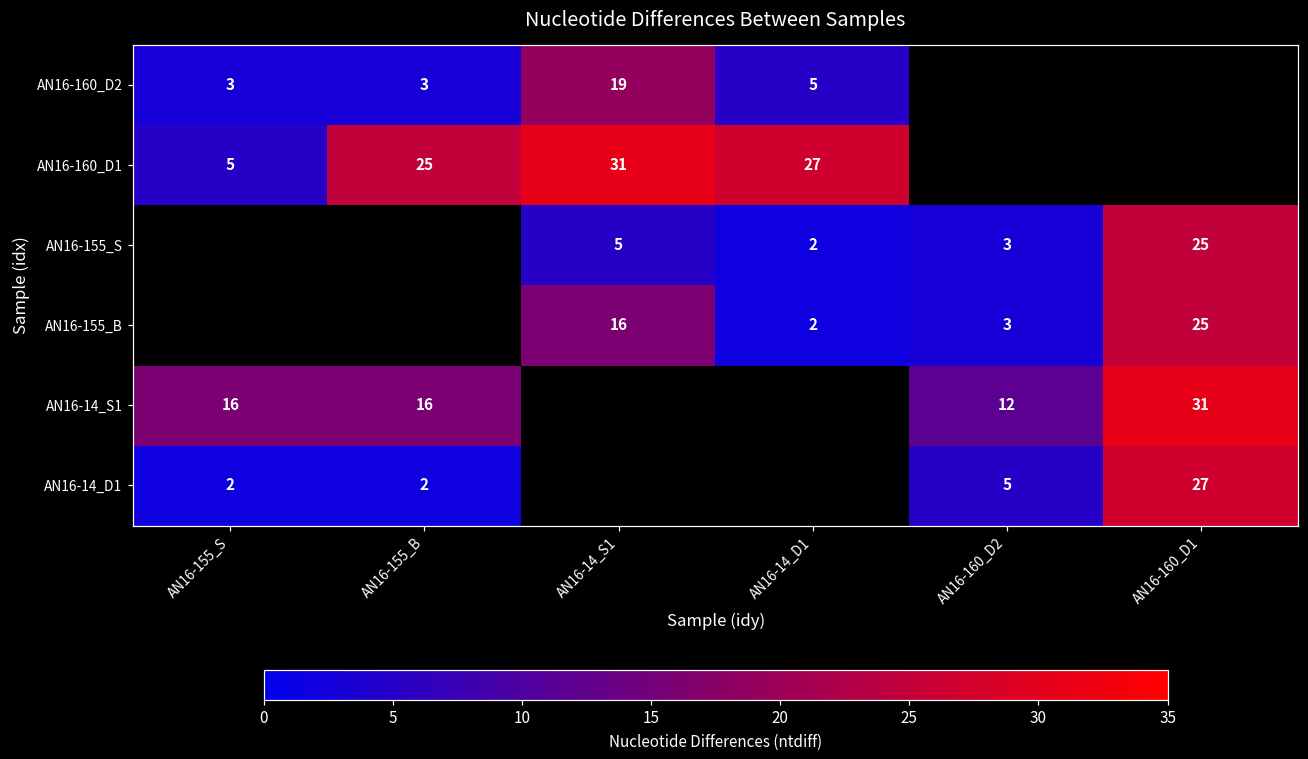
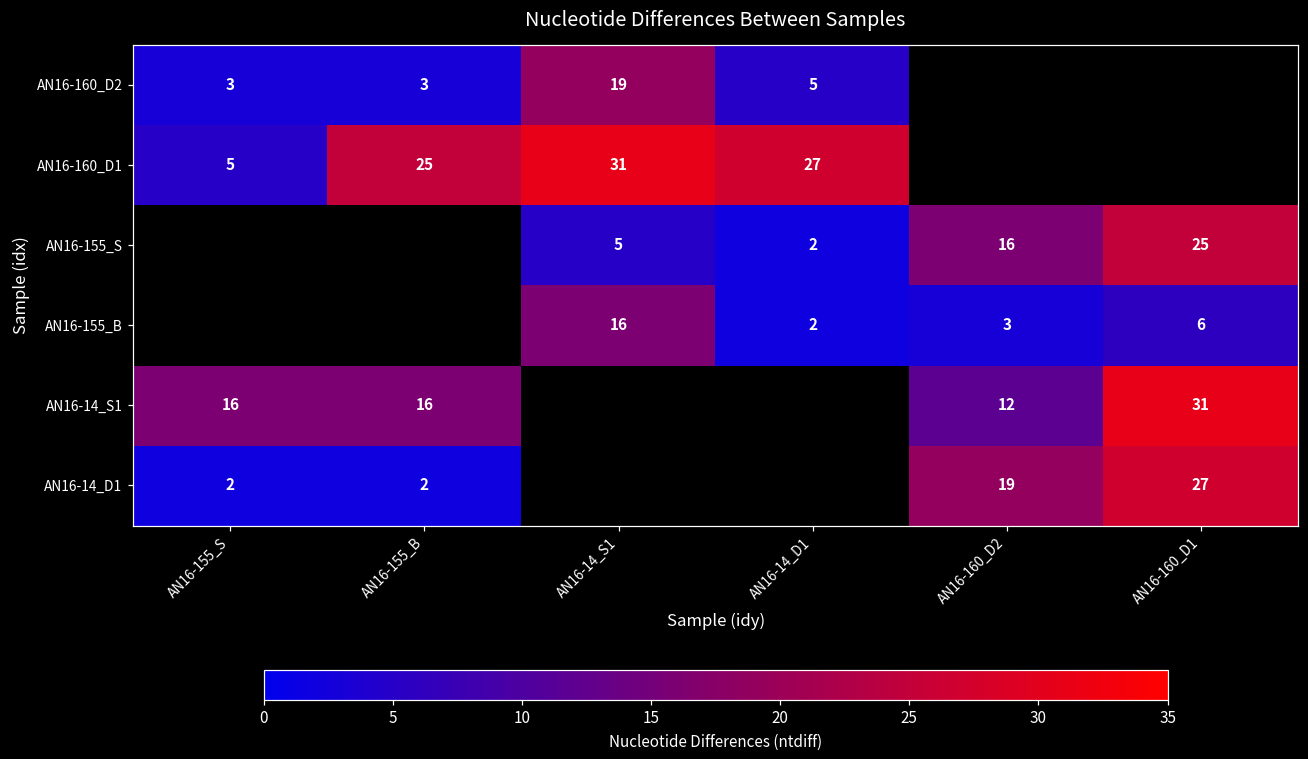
AN16-155_S, AN16-160_D2: 3 -> 16
AN16-155_B, AN16-160_D1: 25 -> 6
AN16-14_D1, AN16-160_D2: 5 -> 19
